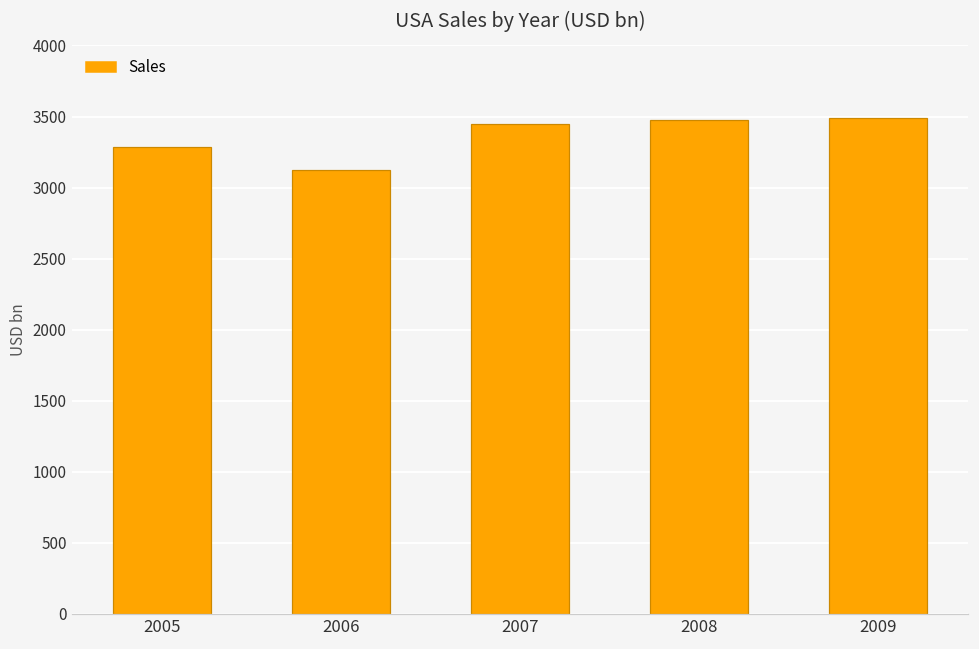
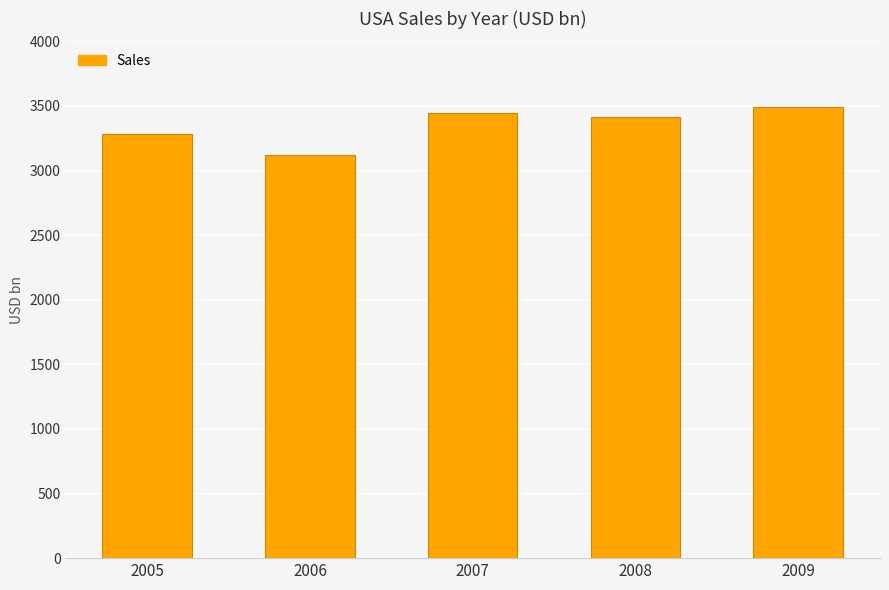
2008: 3480 -> 3410
